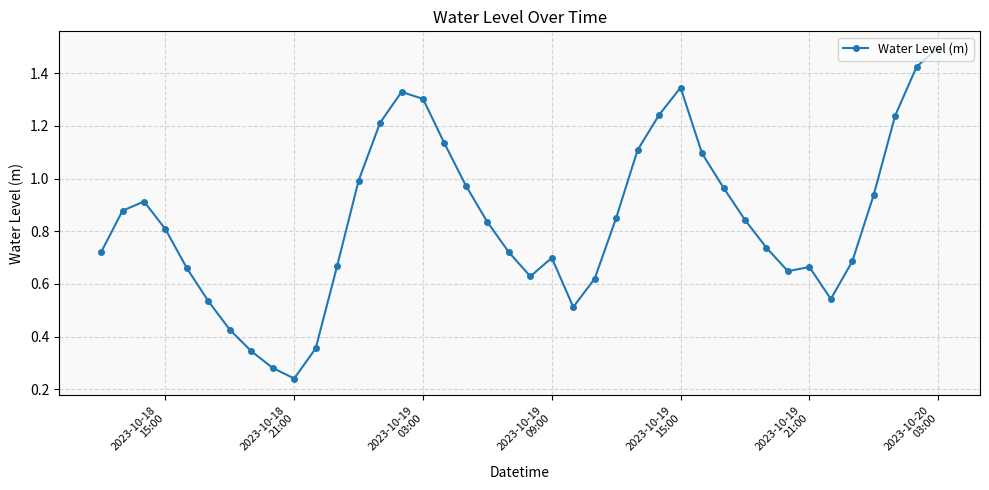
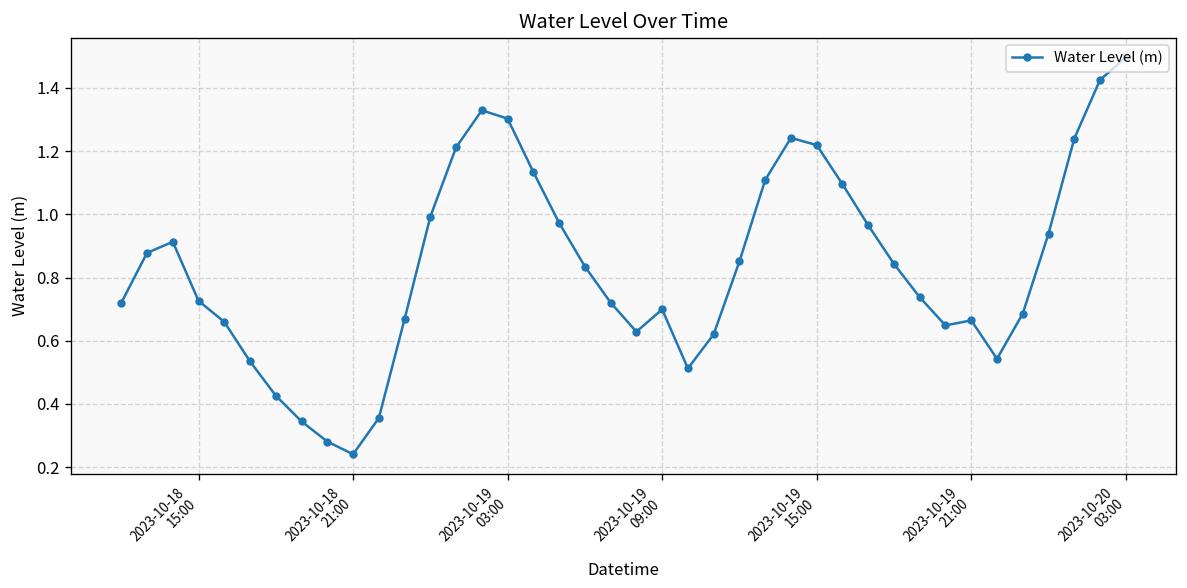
2023-10-18 15:00: 0.81 -> 0.73
2023-10-19 15:00: 1.35 -> 1.22
